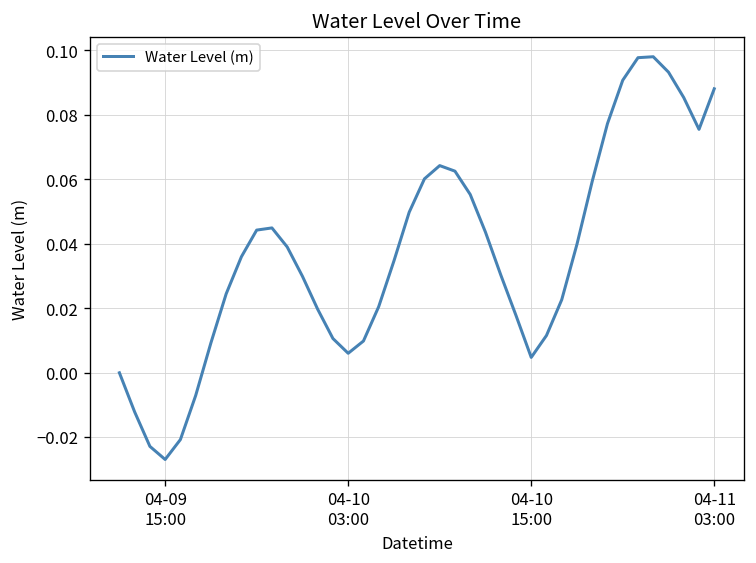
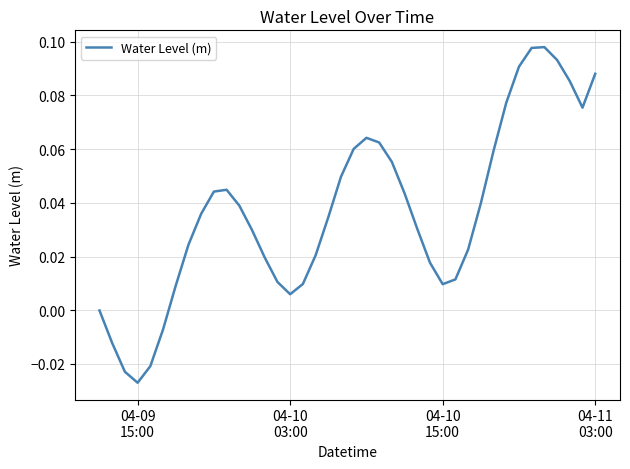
04-10 15:00: 0.005 -> 0.010
